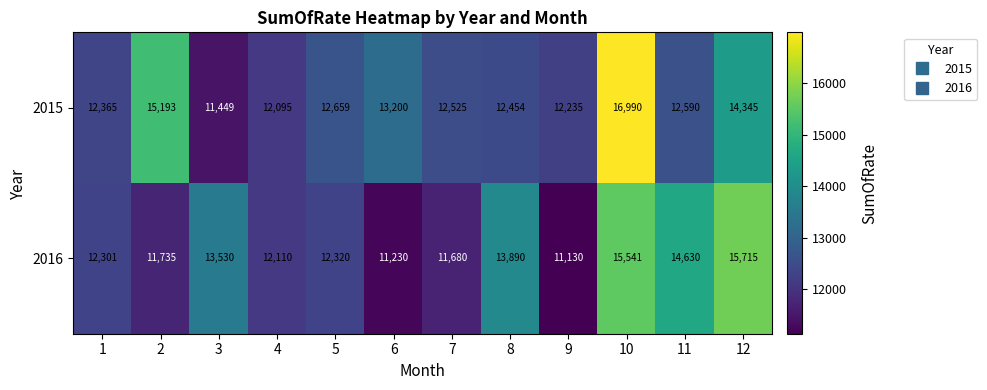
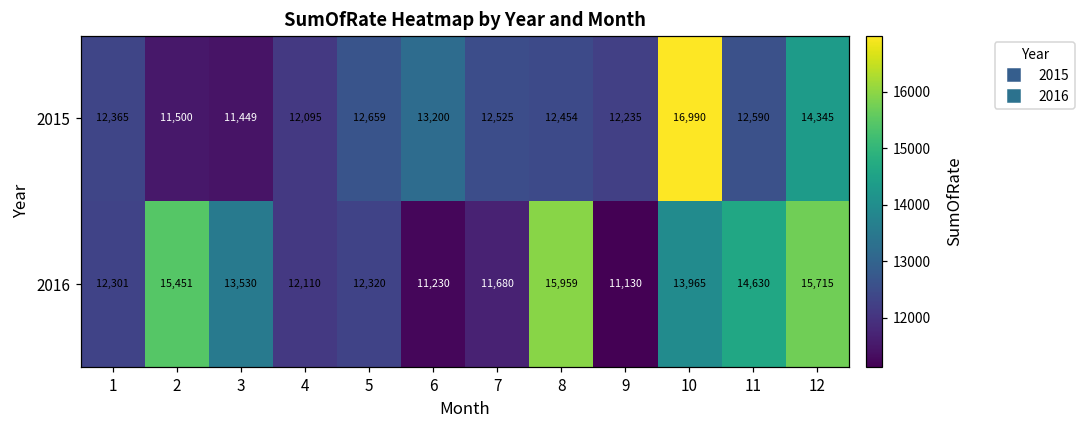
2015, 2: 15,193 -> 11,500
2016, 2: 11,735 -> 15,451
2016, 8: 13,890 -> 15,959
2016, 10: 15,541 -> 13,965
